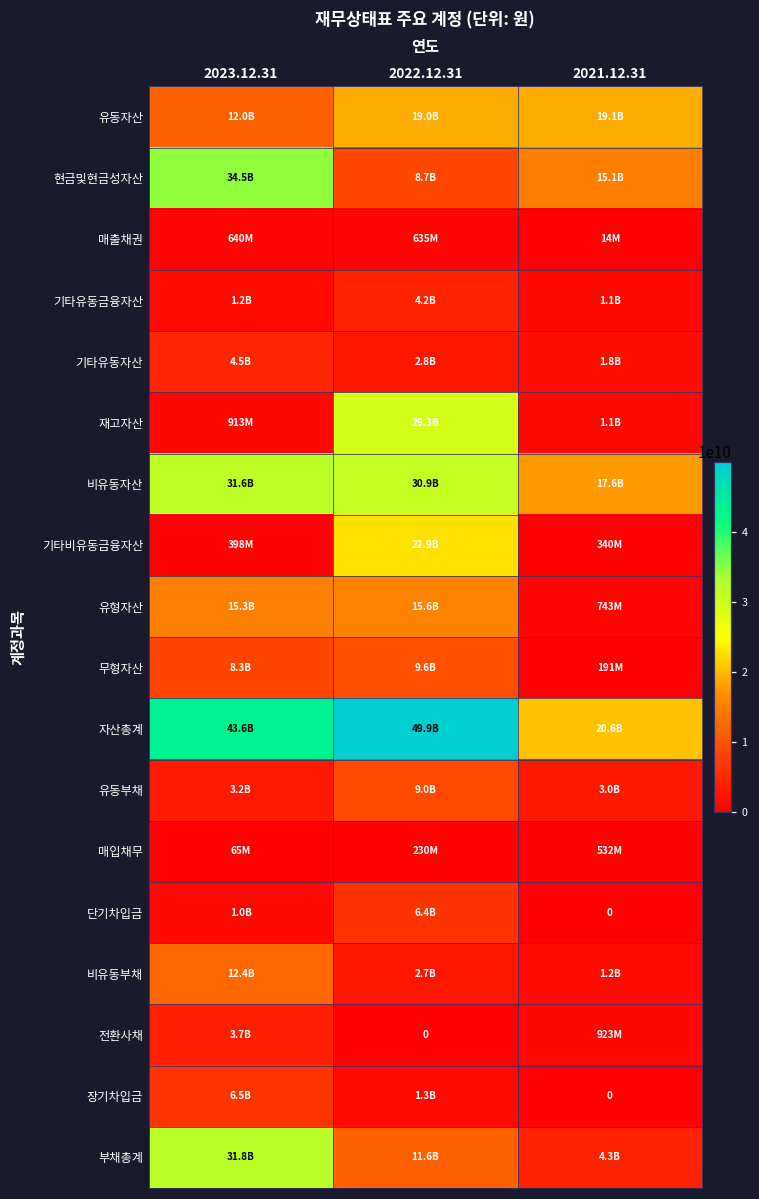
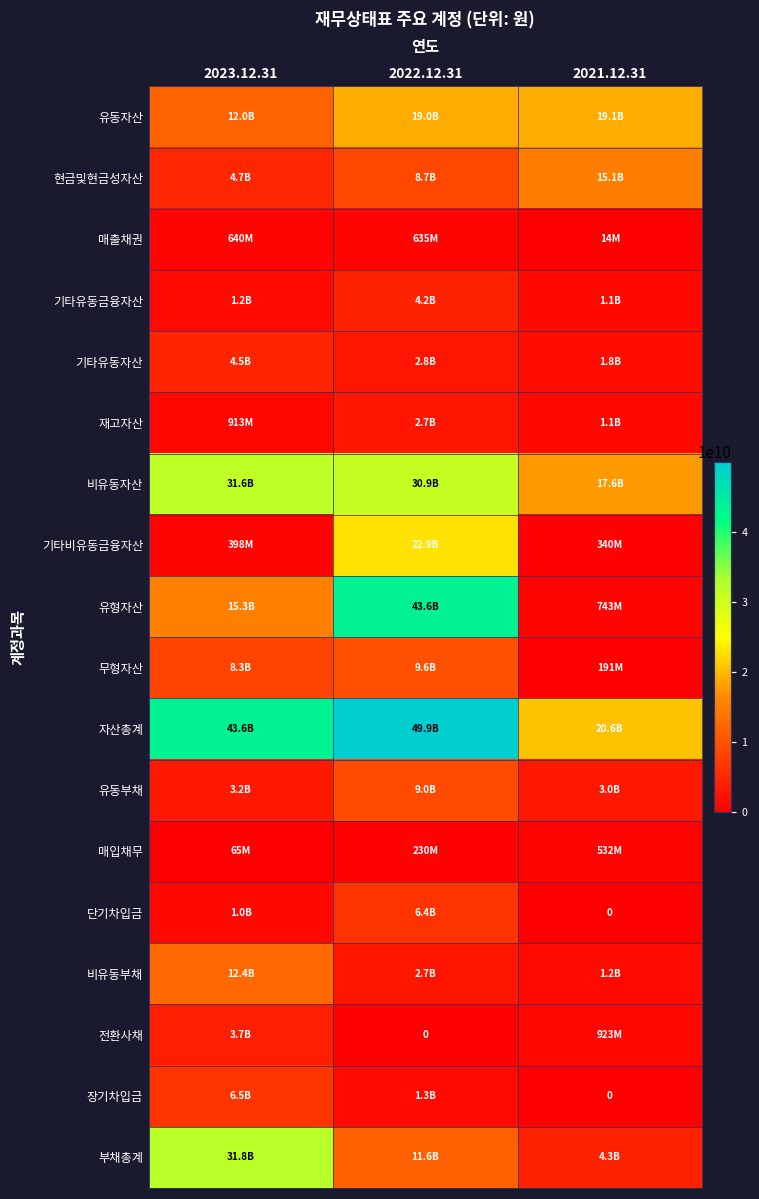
현금및현금성자산, 2023.12.31: 34.5B -> 4.7B
재고자산, 2022.12.31: 29.3B -> 2.7B
유형자산, 2022.12.31: 15.6B -> 43.6B
